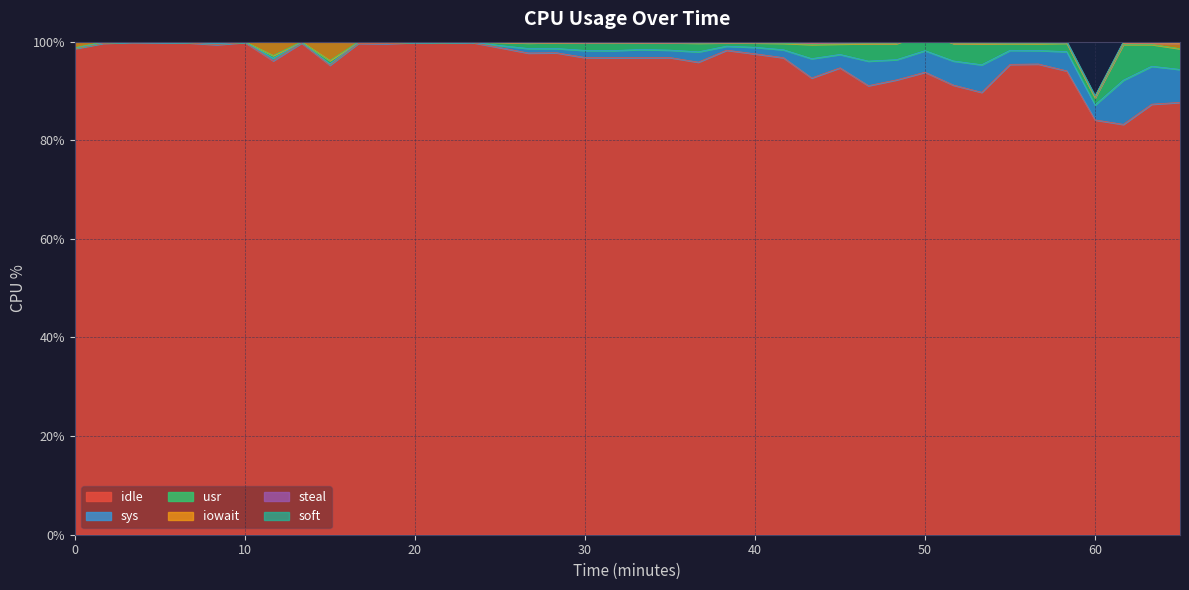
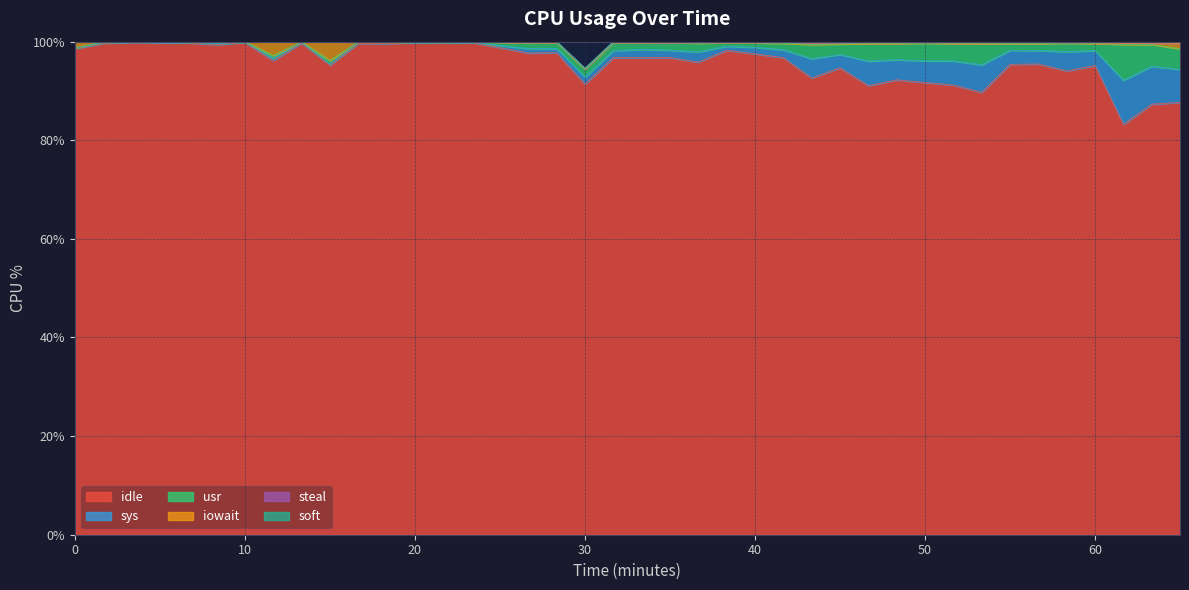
idle, 30: 97% -> 91%
idle, 50: 94% -> 92%
idle, 60: 84% -> 95%
